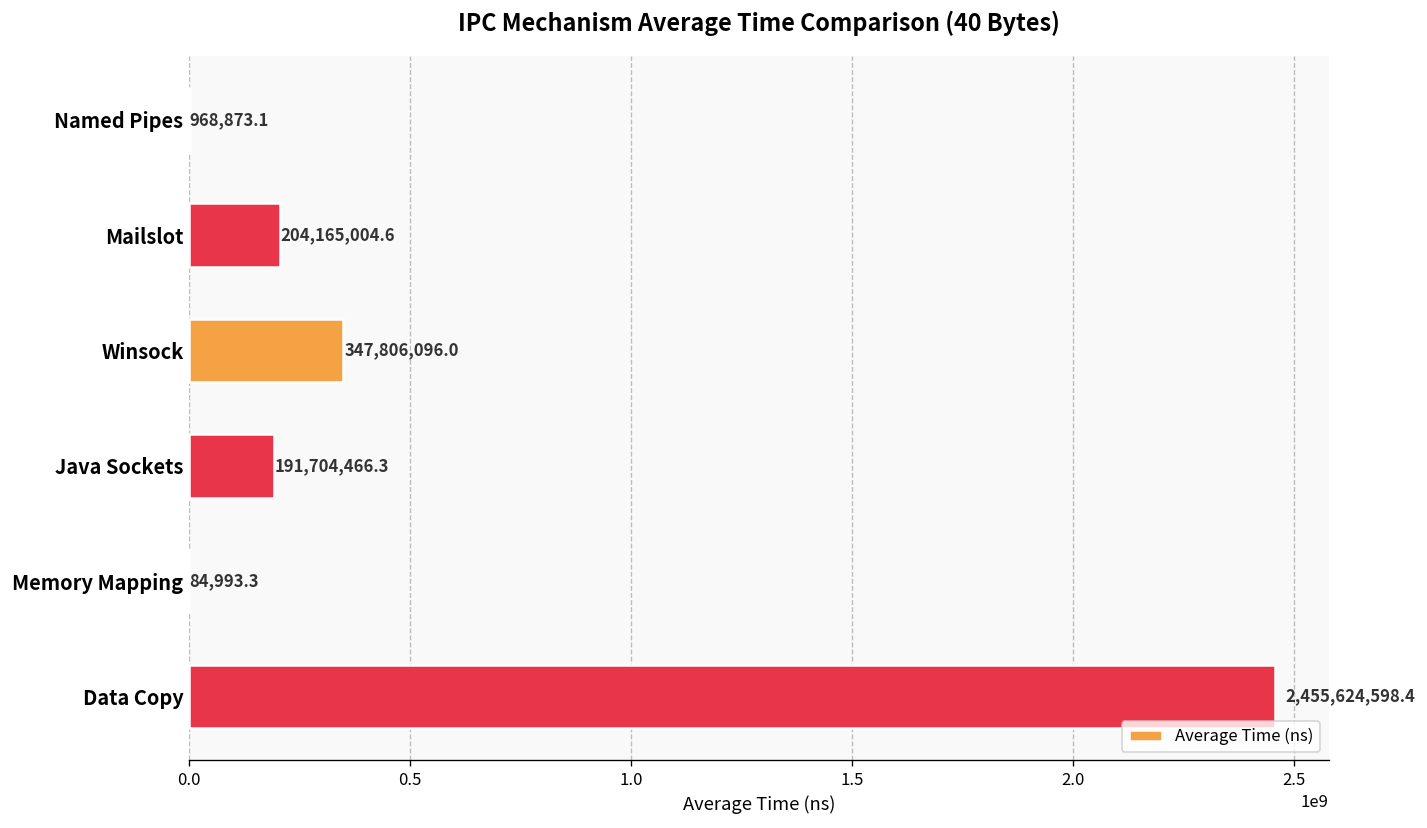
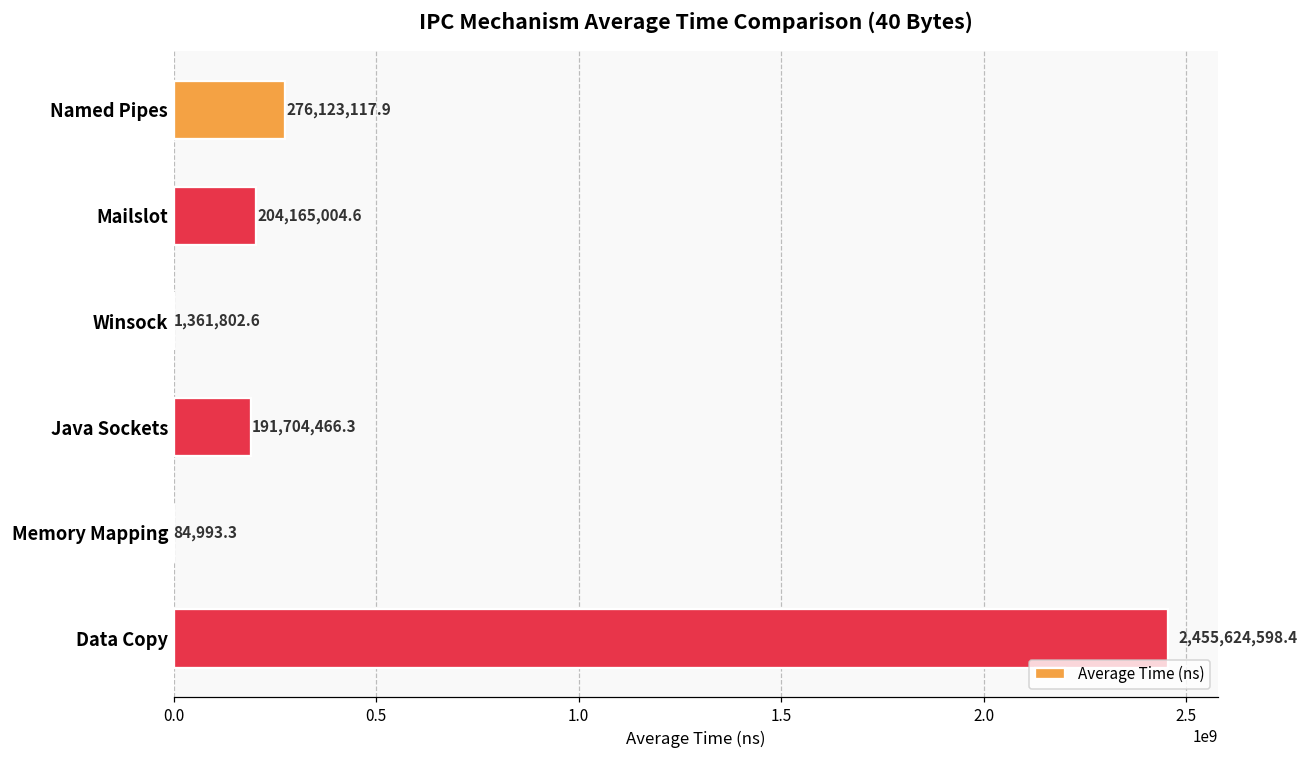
Named Pipes: 968,873.1 -> 276,123,117.9
Winsock: 347,806,096.0 -> 1,361,802.6
